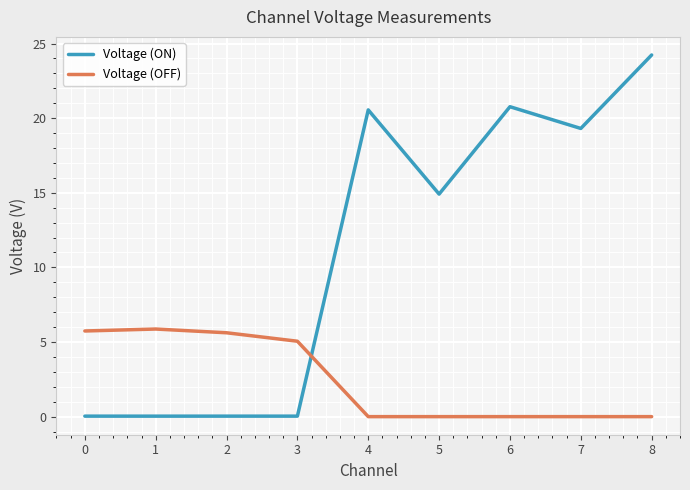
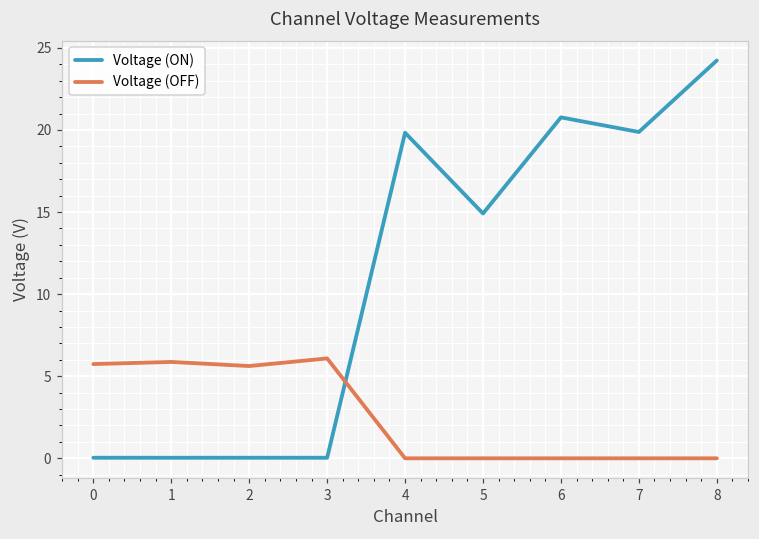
Voltage (OFF), 3: 5.1 -> 6.1
Voltage (ON), 4: 20.6 -> 19.8
Voltage (ON), 7: 19.3 -> 19.9
